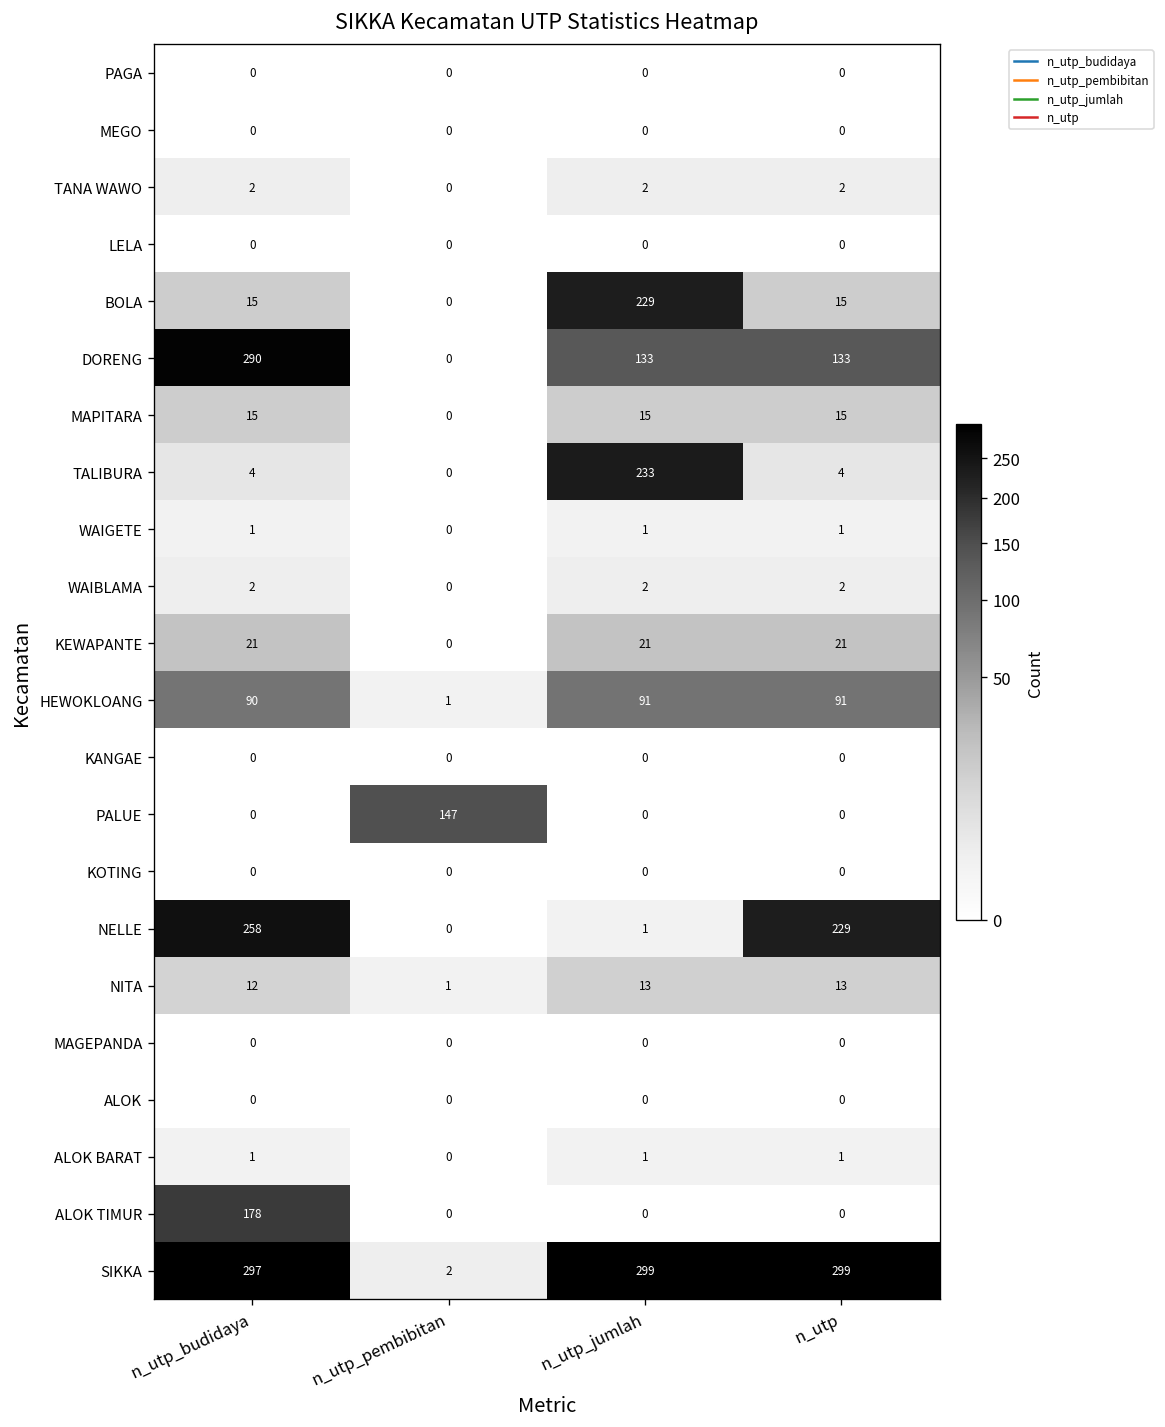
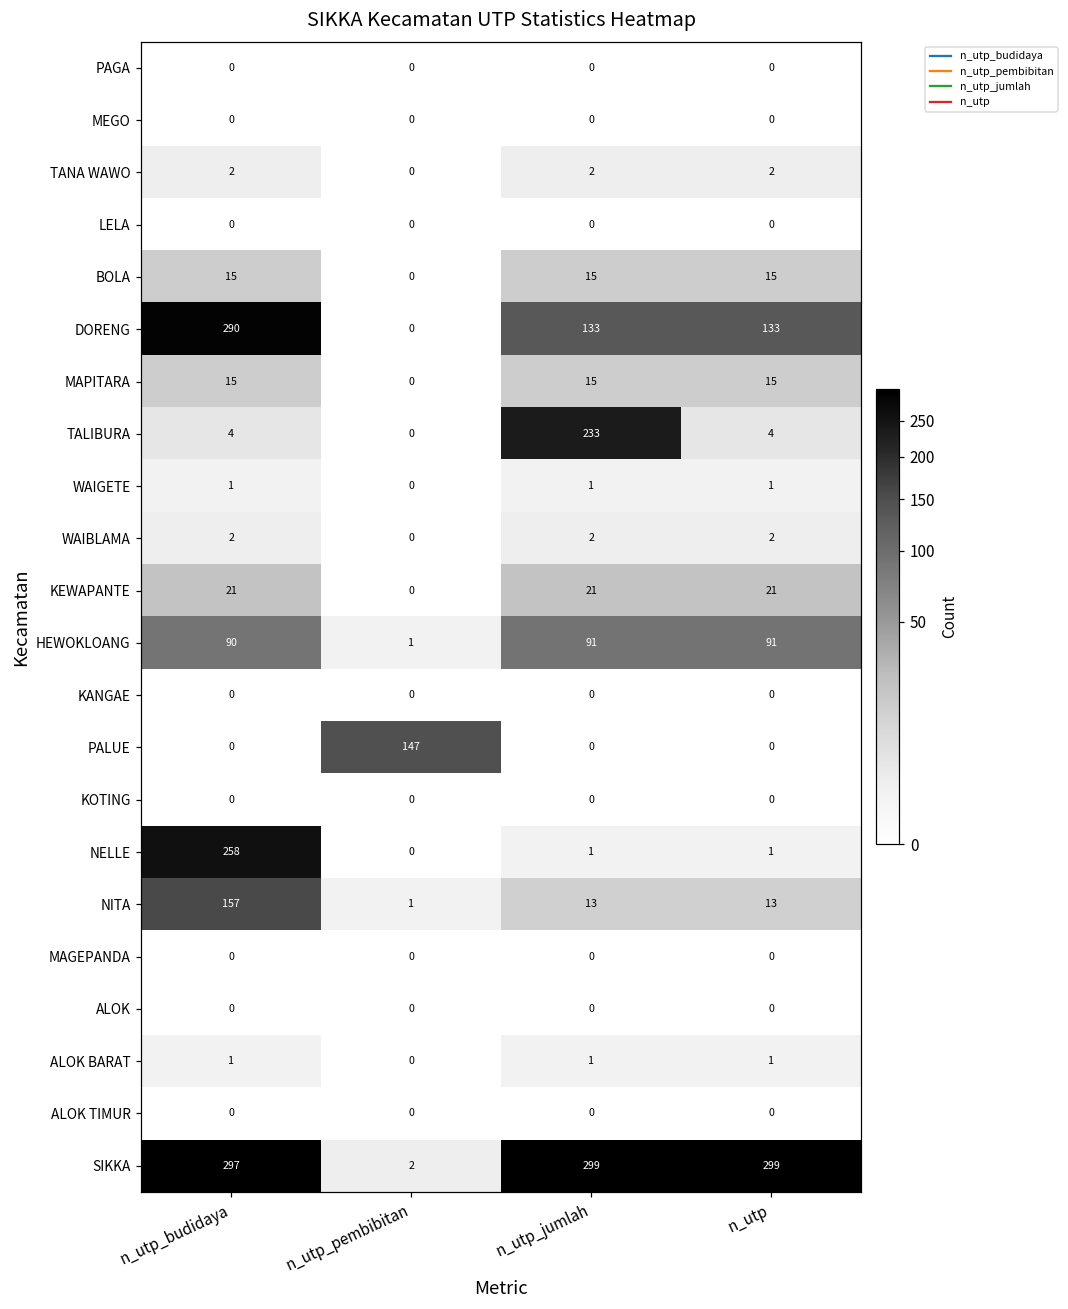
BOLA, n_utp_jumlah: 229 -> 15
NELLE, n_utp: 229 -> 1
NITA, n_utp_budidaya: 12 -> 157
ALOK TIMUR, n_utp_budidaya: 178 -> 0
